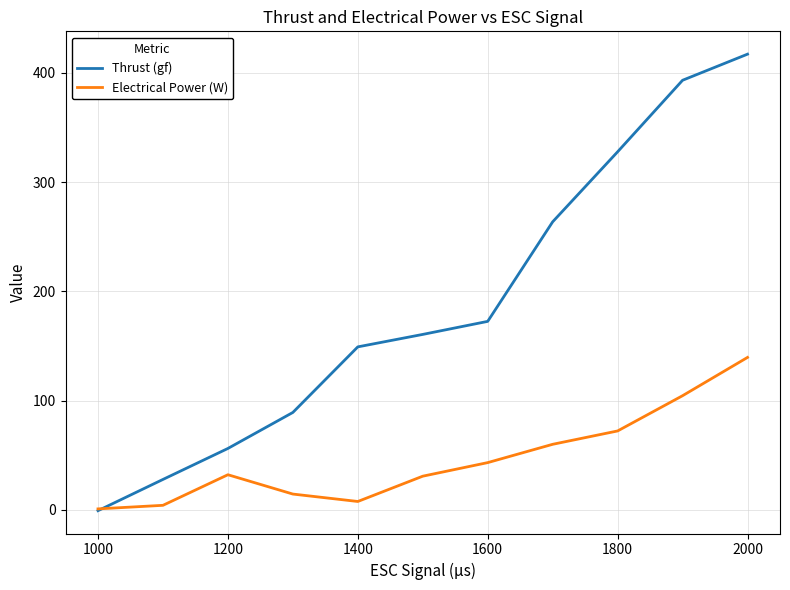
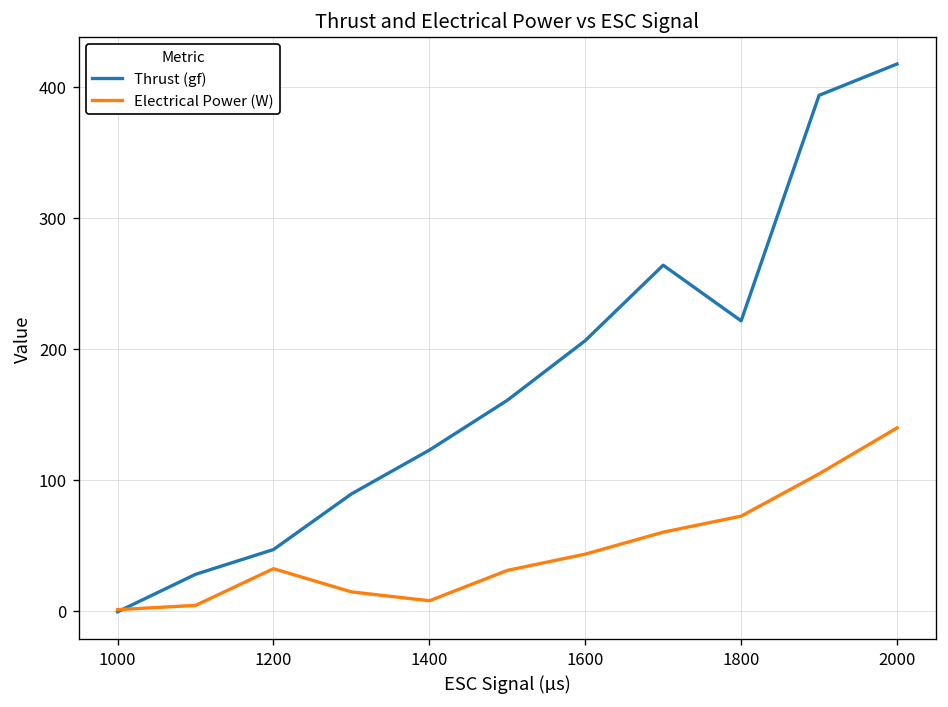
Thrust (gf), 1200: 56 -> 47
Thrust (gf), 1400: 149 -> 123
Thrust (gf), 1600: 173 -> 206
Thrust (gf), 1800: 328 -> 221
